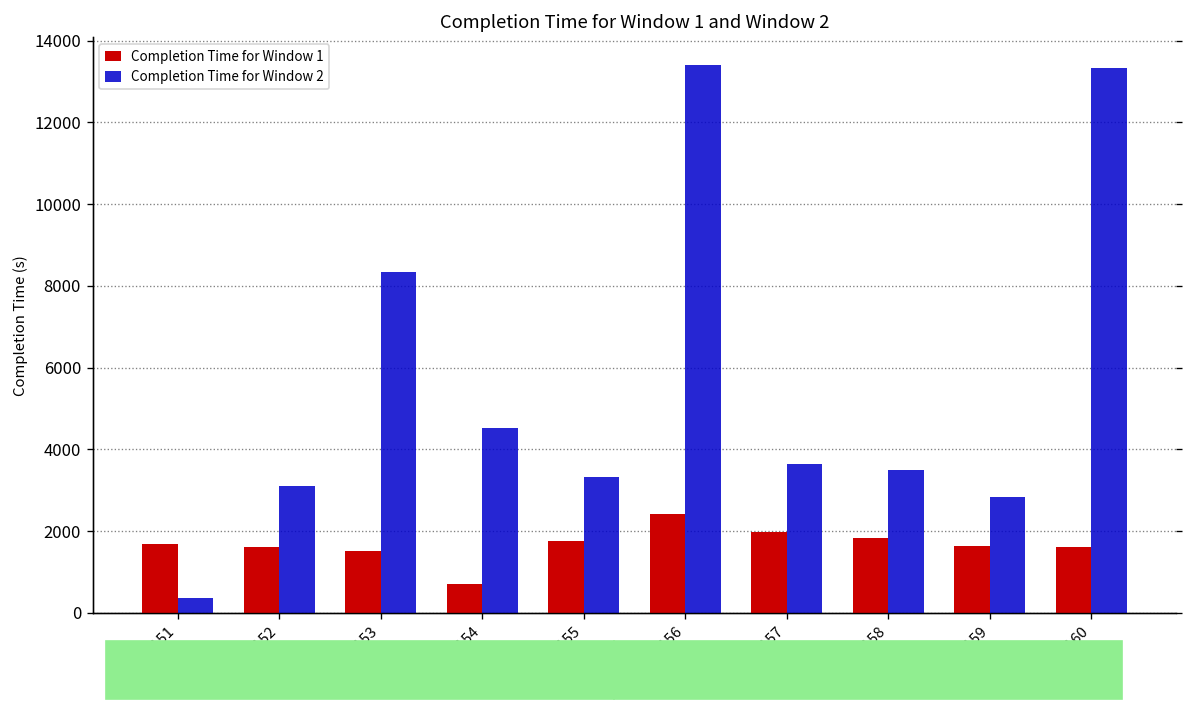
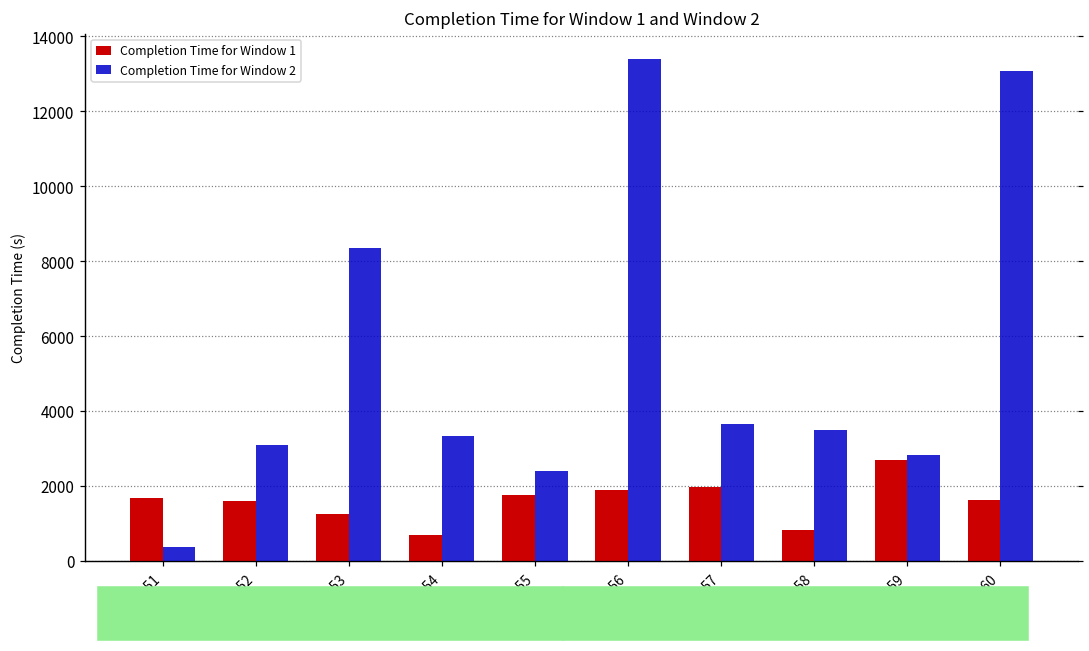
Completion Time for Window 1, TA53: 1500 -> 1300
Completion Time for Window 2, TA54: 4500 -> 3300
Completion Time for Window 2, TA55: 3300 -> 2400
Completion Time for Window 1, TA56: 2400 -> 1900
Completion Time for Window 1, TA58: 1800 -> 800
Completion Time for Window 1, TA59: 1600 -> 2700
Completion Time for Window 2, TA60: 13300 -> 13100
